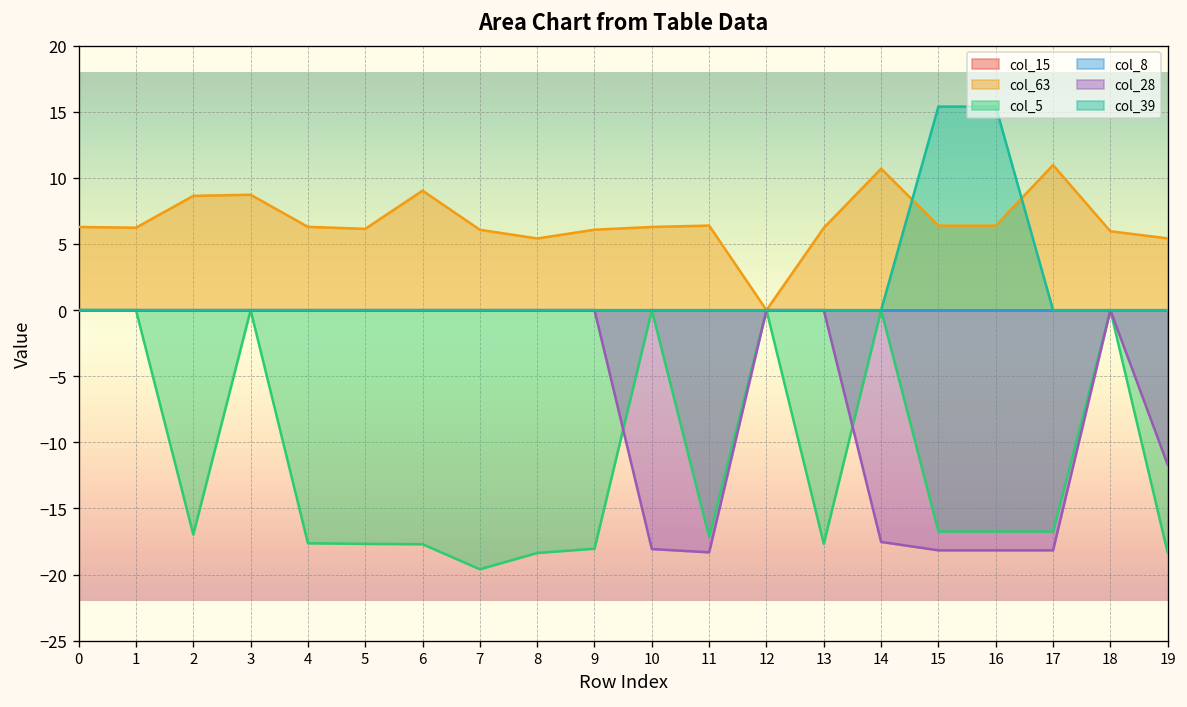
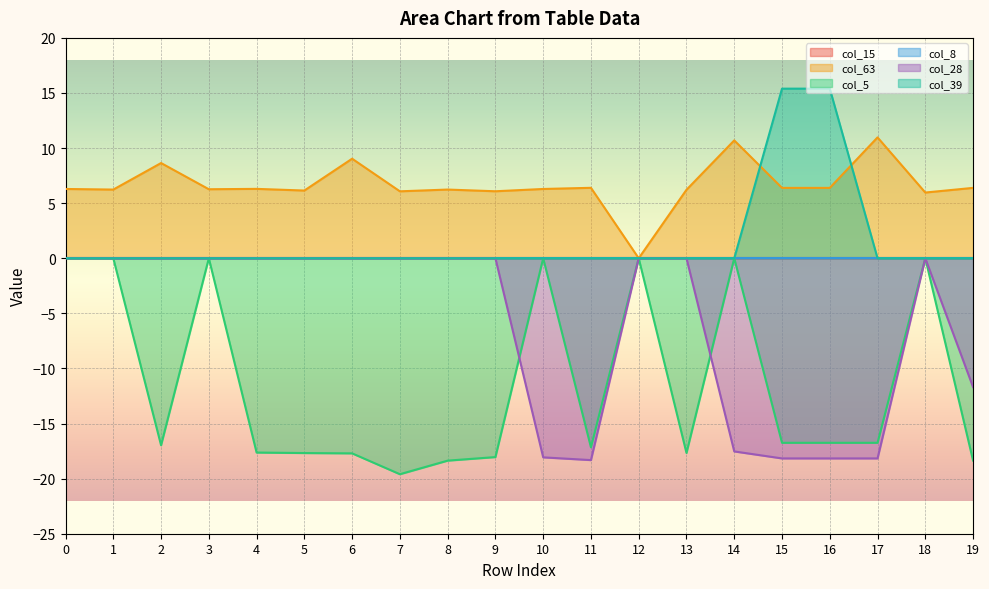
col_63, 3: 8.7 -> 6.3
col_63, 8: 5.4 -> 6.2
col_63, 19: 5.4 -> 6.4
